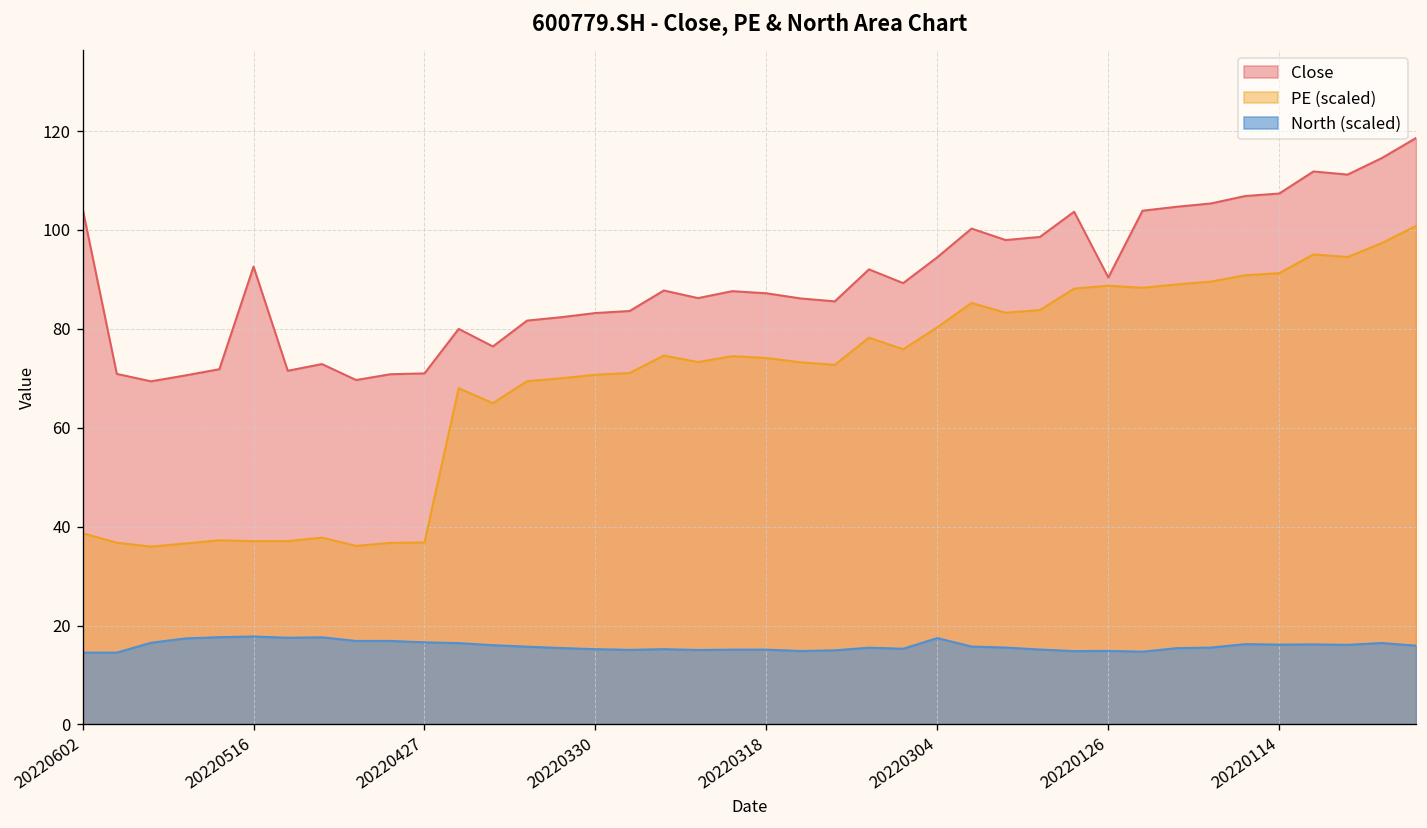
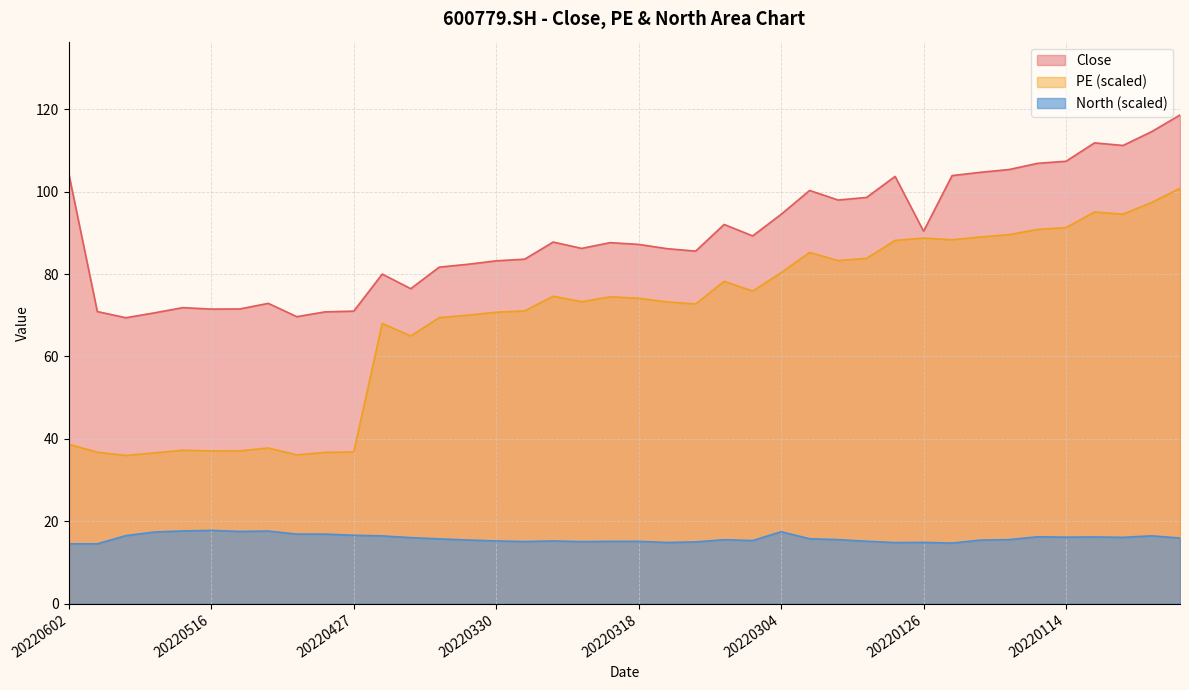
Close, 20220516: 93 -> 72
